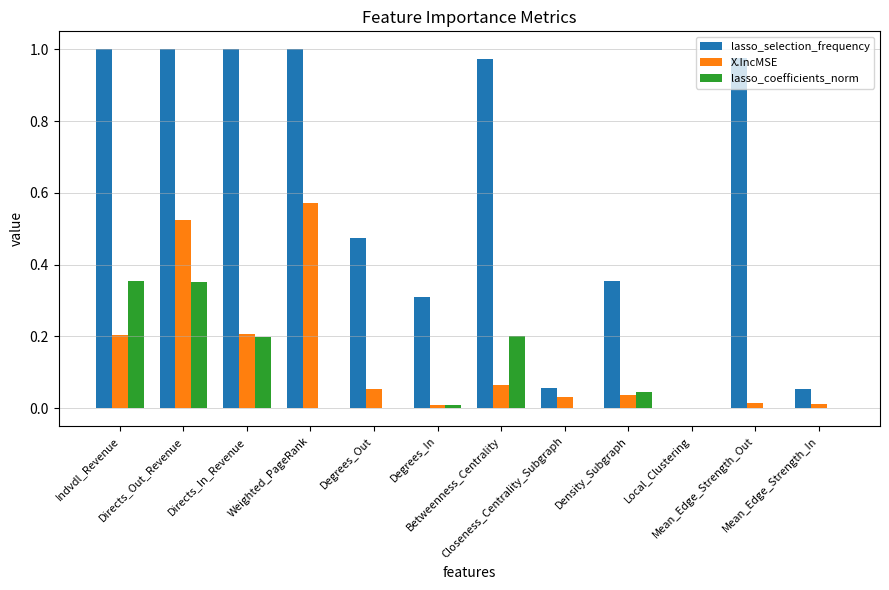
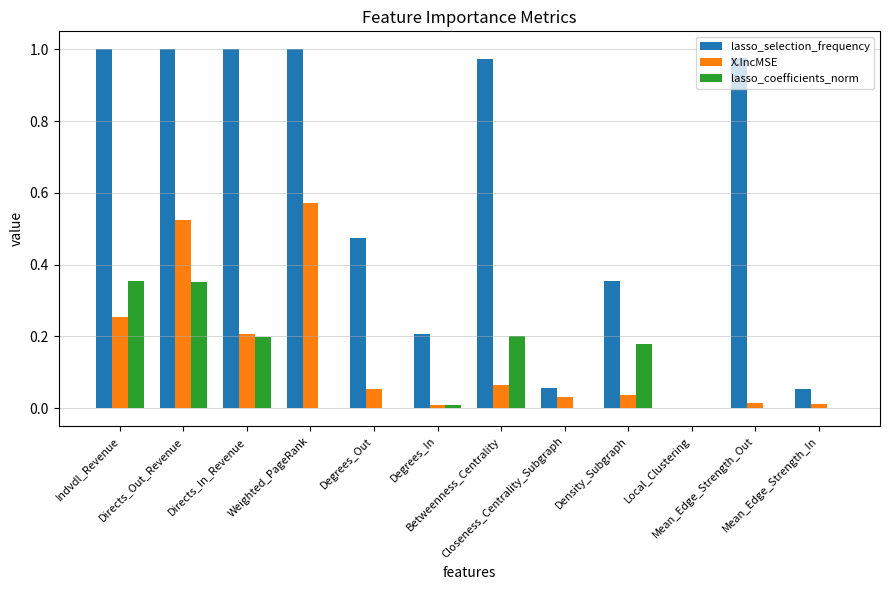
X.IncMSE, Indvdl_Revenue: 0.20 -> 0.25
lasso_selection_frequency, Degrees_In: 0.31 -> 0.21
lasso_coefficients_norm, Density_Subgraph: 0.05 -> 0.18
